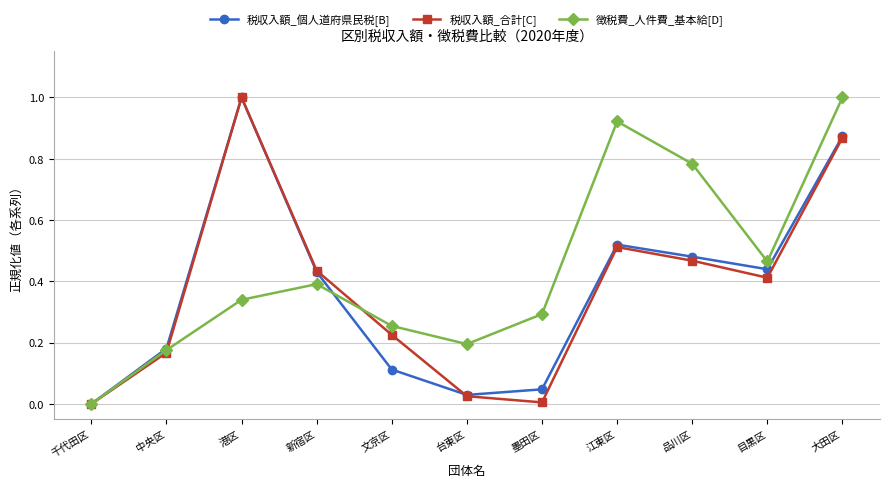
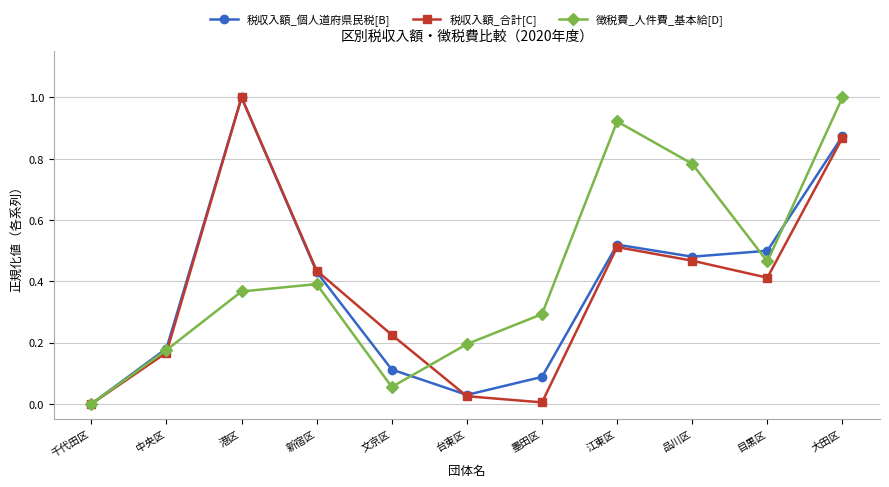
徴税費_人件費_基本給[D], 港区: 0.34 -> 0.37
徴税費_人件費_基本給[D], 文京区: 0.25 -> 0.06
税収入額_個人道府県民税[B], 墨田区: 0.05 -> 0.09
税収入額_個人道府県民税[B], 目黒区: 0.44 -> 0.50
